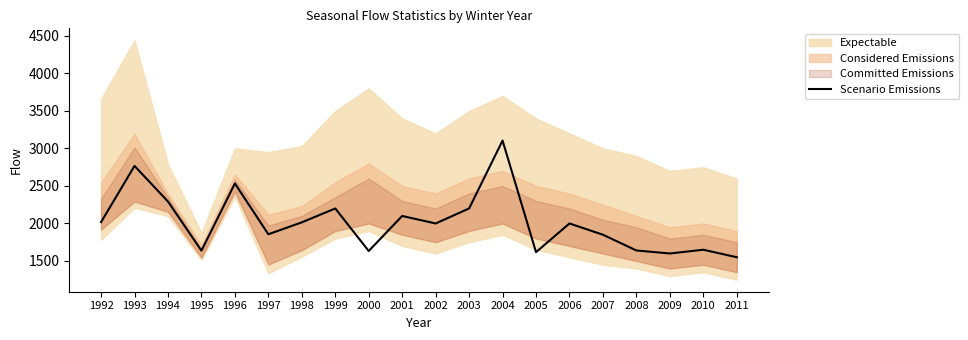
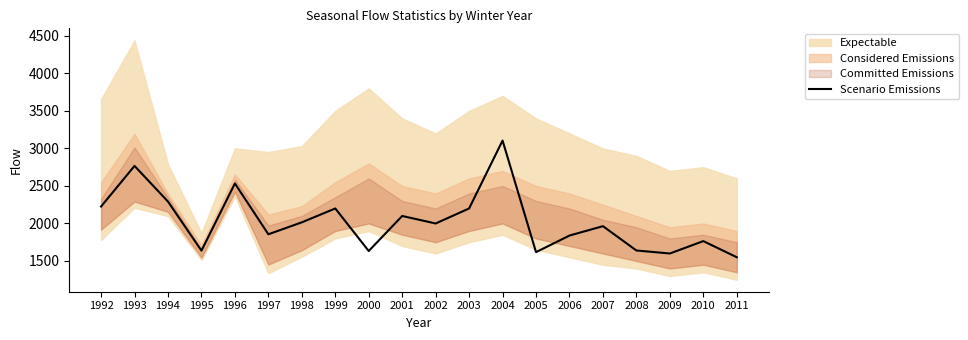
Scenario Emissions, 1992: 2000 -> 2200
Scenario Emissions, 2006: 2000 -> 1800
Scenario Emissions, 2007: 1900 -> 2000
Scenario Emissions, 2010: 1700 -> 1800
